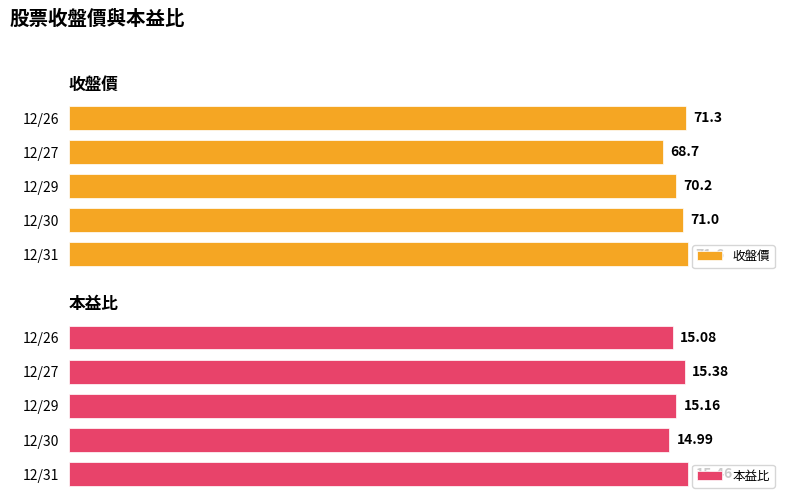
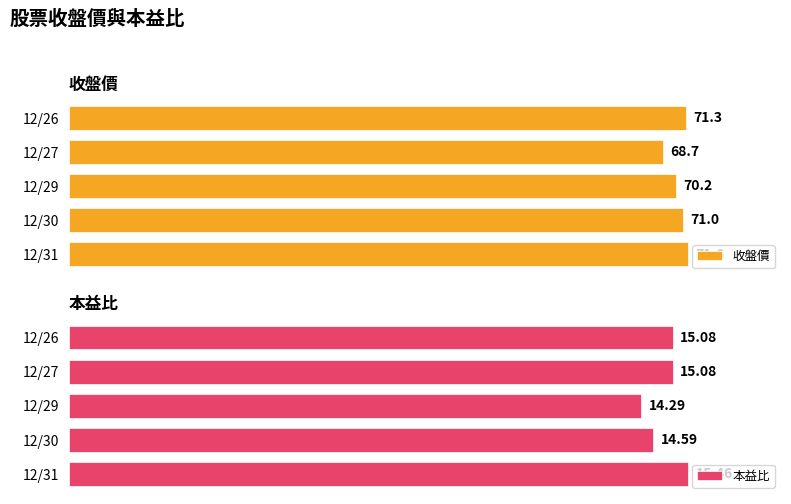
本益比, 12/27: 15.38 -> 15.08
本益比, 12/29: 15.16 -> 14.29
本益比, 12/30: 14.99 -> 14.59
